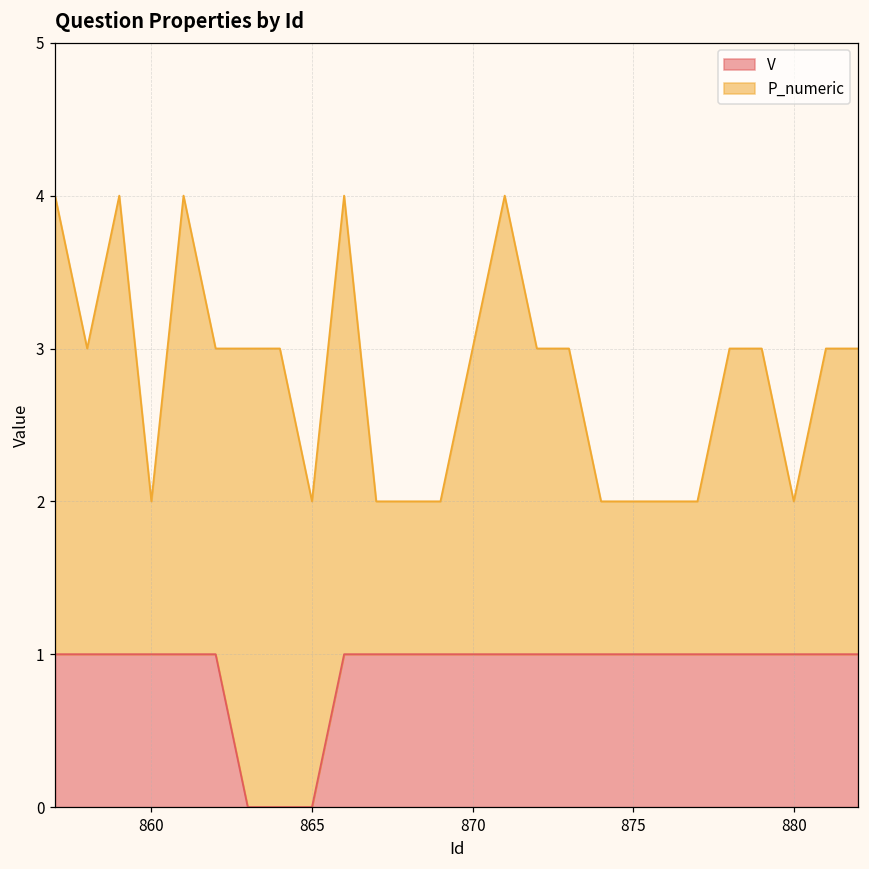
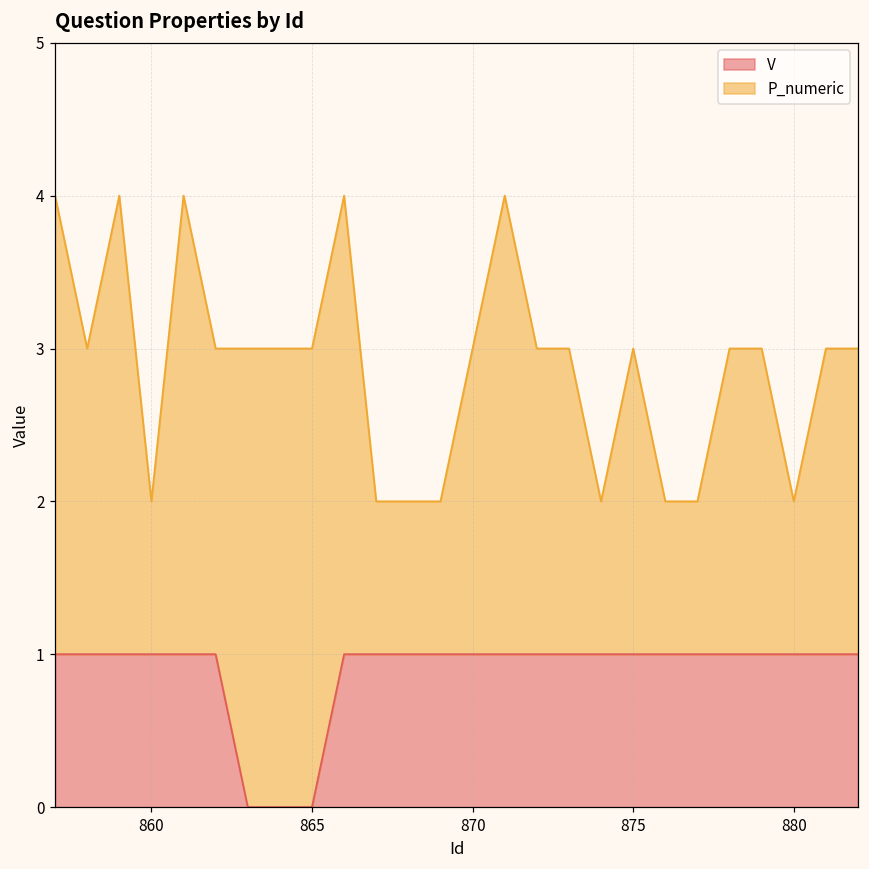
P_numeric, 865: 2 -> 3
P_numeric, 875: 1 -> 2
